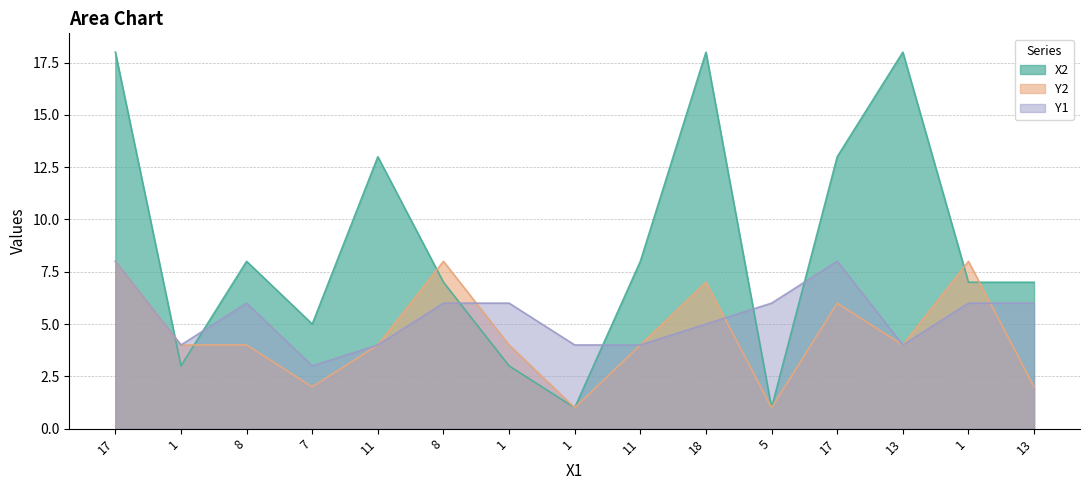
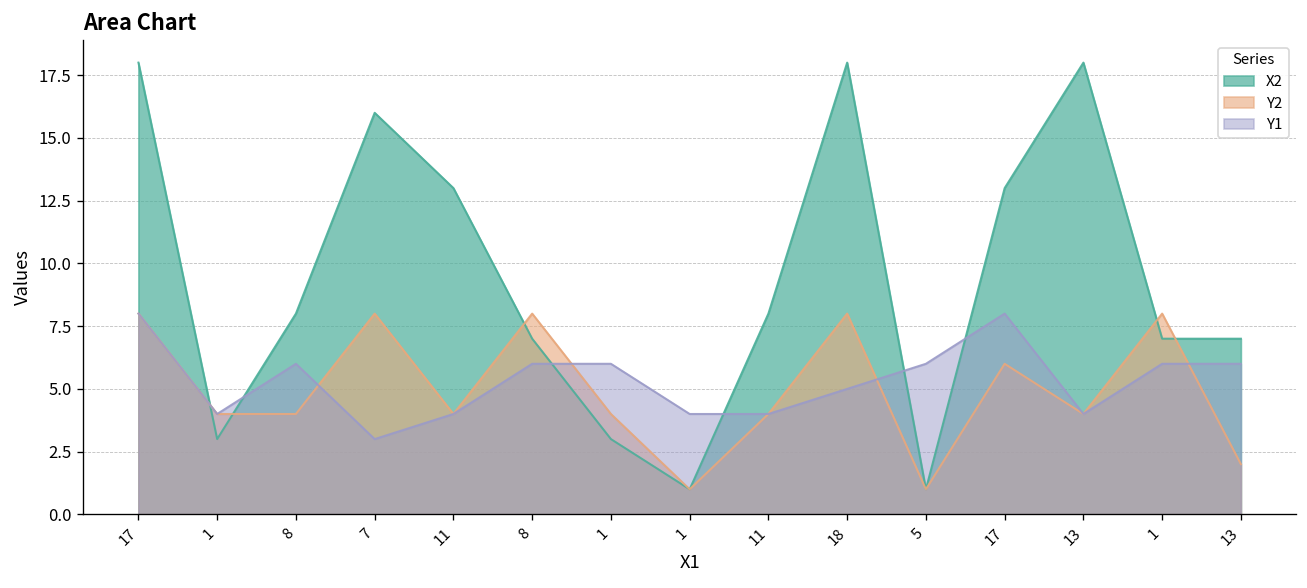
X2, 7: 5 -> 16
Y2, 7: 2 -> 8
Y2, 18: 7 -> 8
